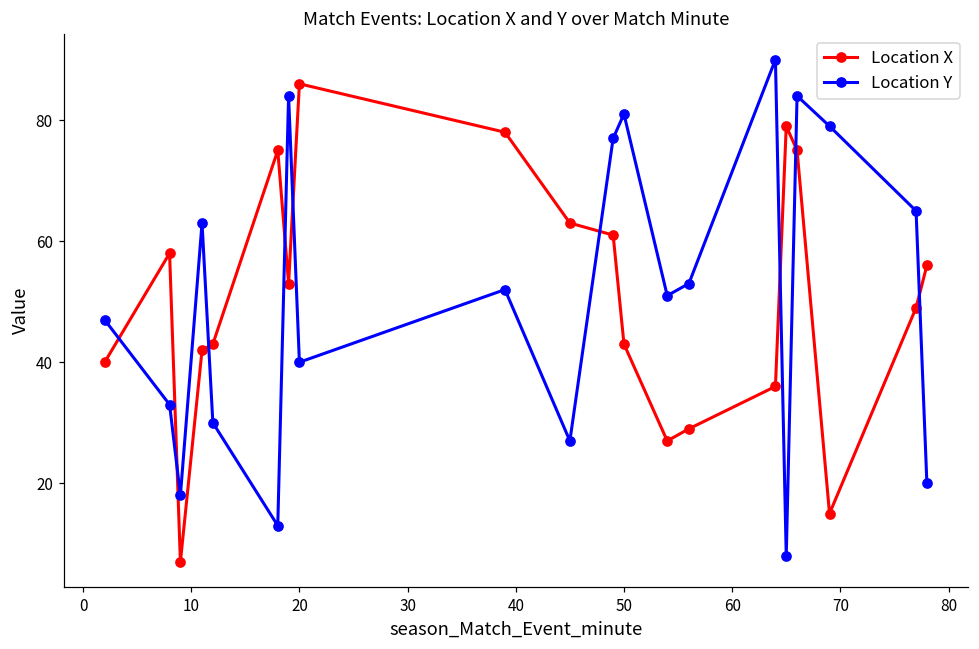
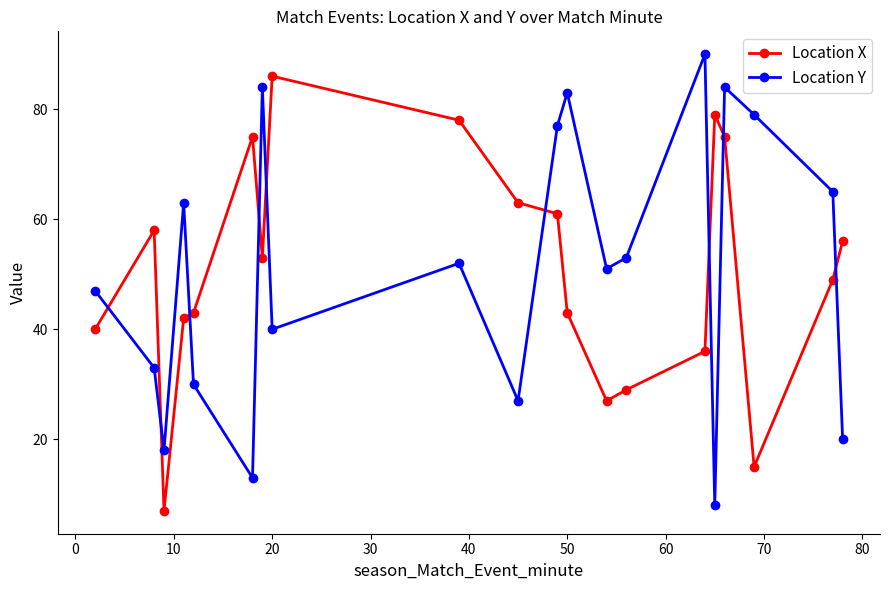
Location Y, 50: 81 -> 83
